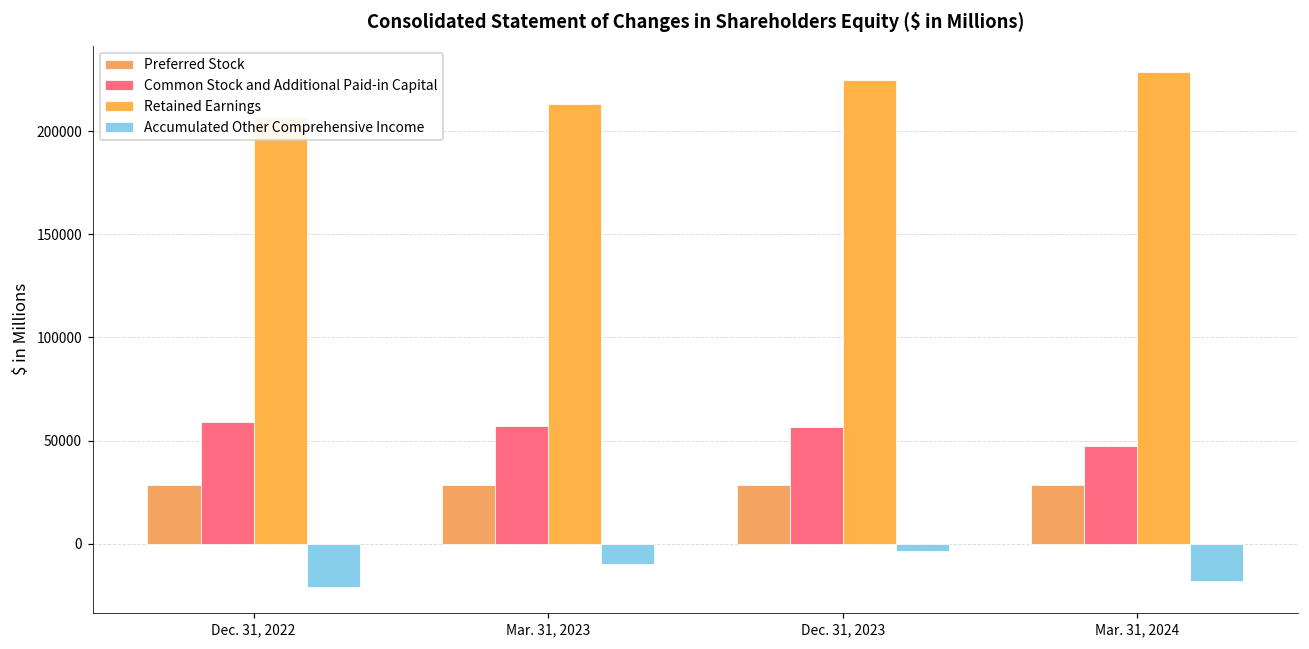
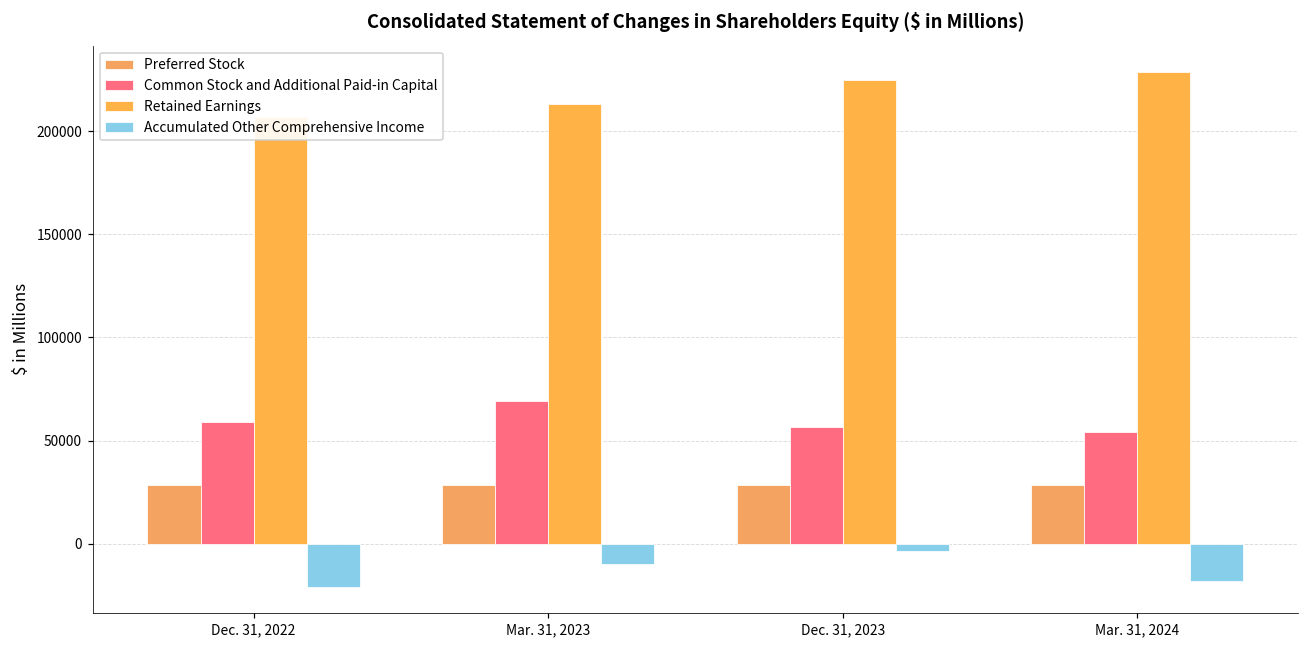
Common Stock and Additional Paid-in Capital, Mar. 31, 2023: 57000 -> 69000
Common Stock and Additional Paid-in Capital, Mar. 31, 2024: 47000 -> 54000
